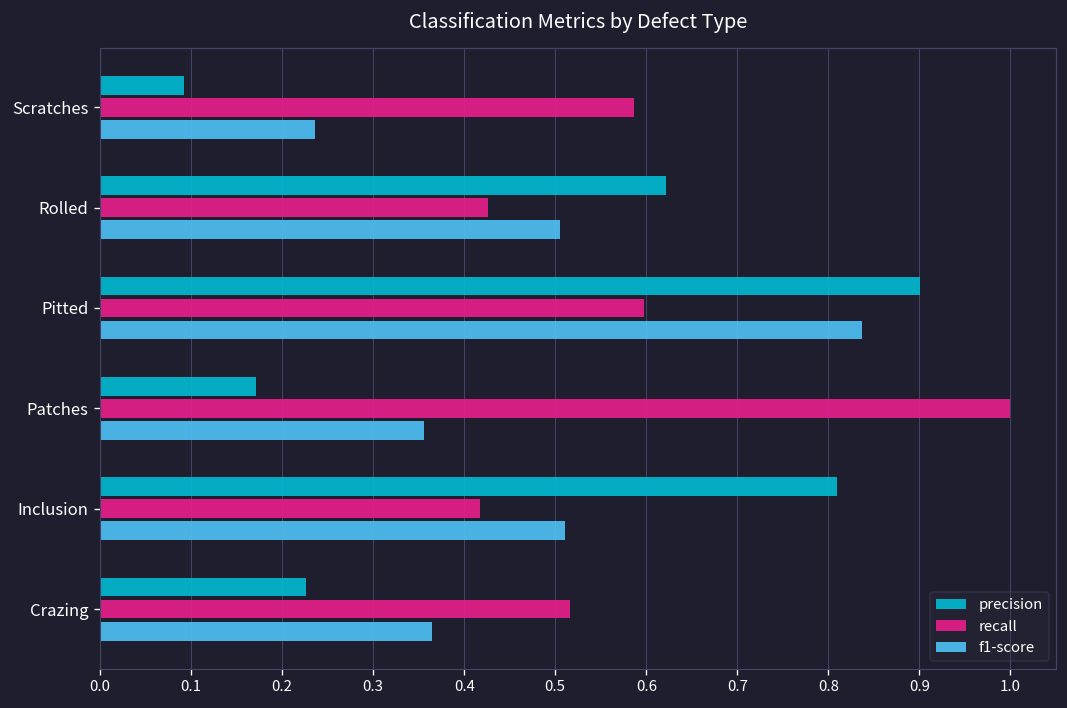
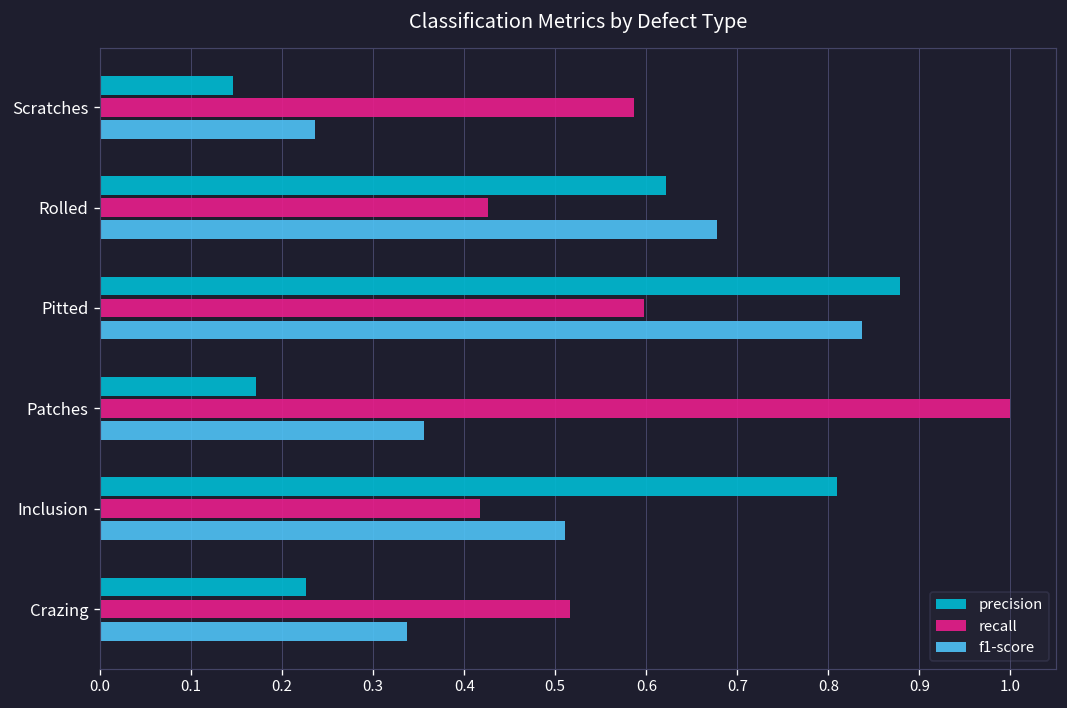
precision, Scratches: 0.09 -> 0.15
f1-score, Rolled: 0.51 -> 0.68
precision, Pitted: 0.90 -> 0.88
f1-score, Crazing: 0.36 -> 0.34
